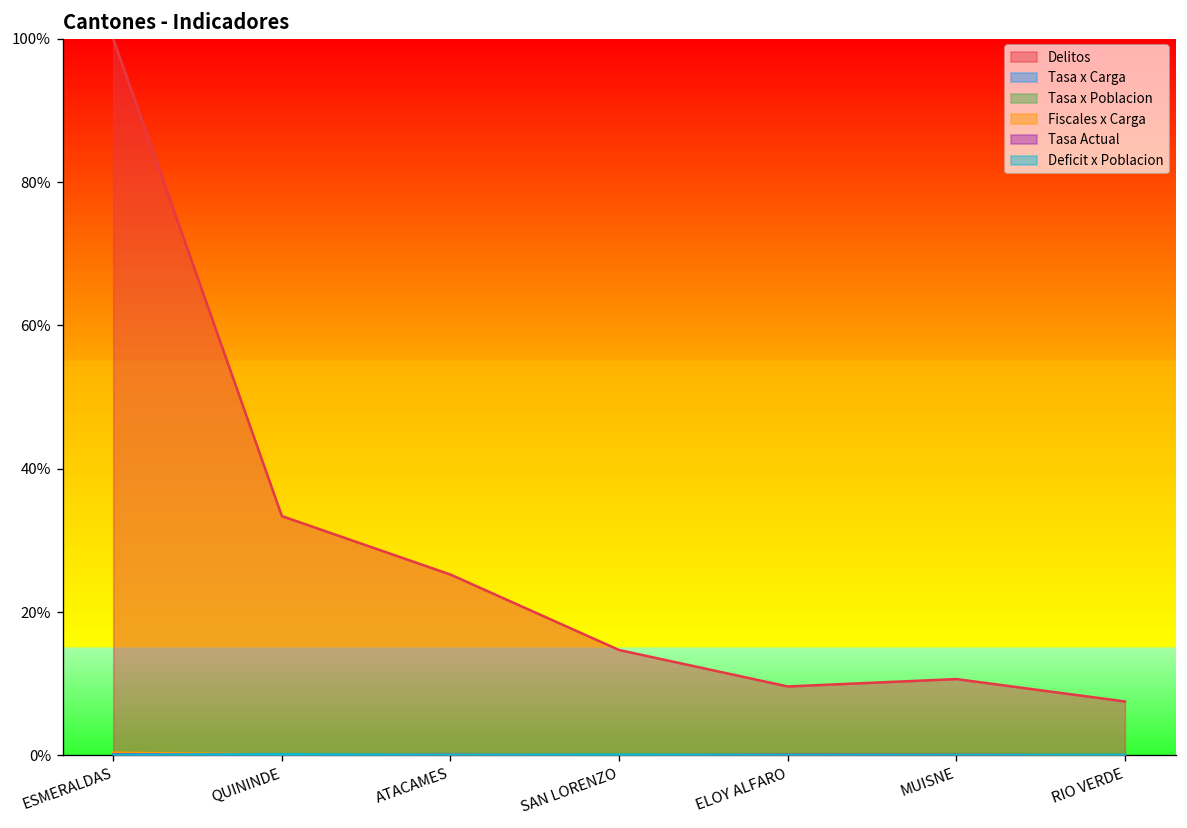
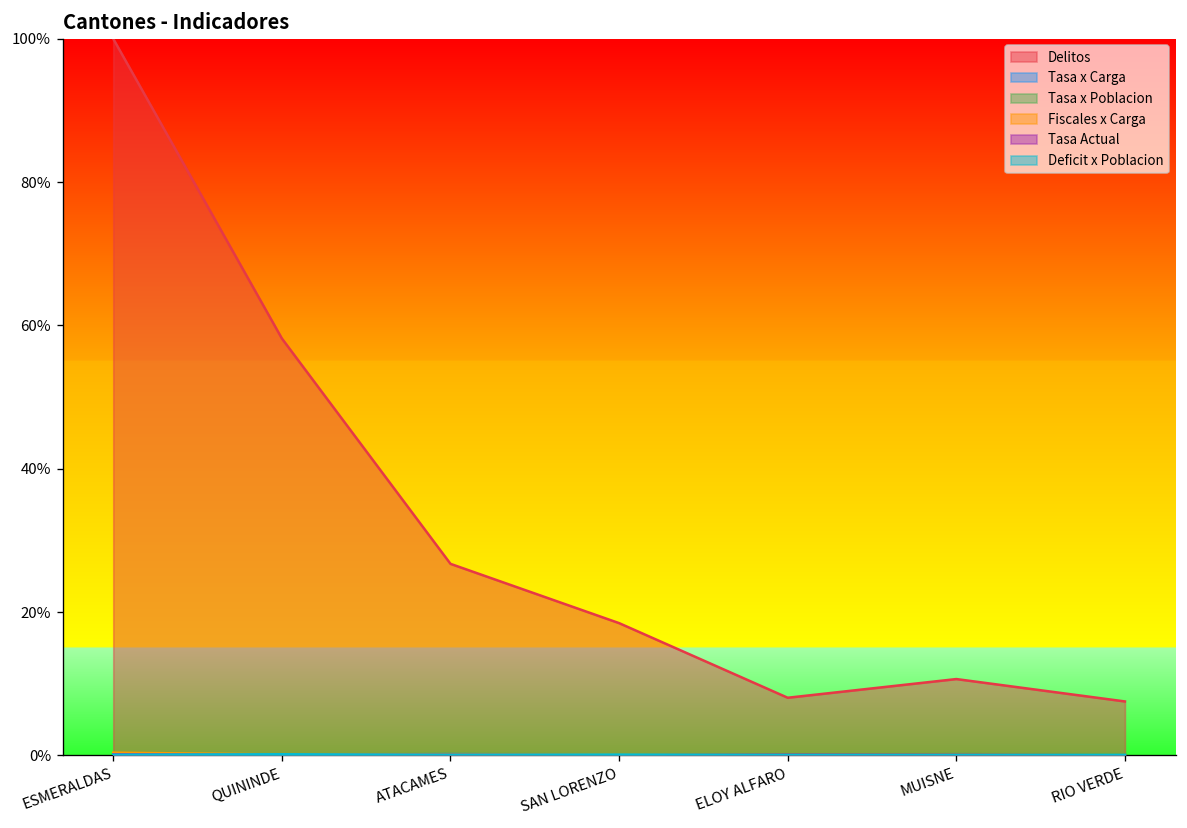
Delitos, QUININDE: 33% -> 58%
Delitos, ATACAMES: 25% -> 27%
Delitos, SAN LORENZO: 15% -> 18%
Delitos, ELOY ALFARO: 10% -> 8%
